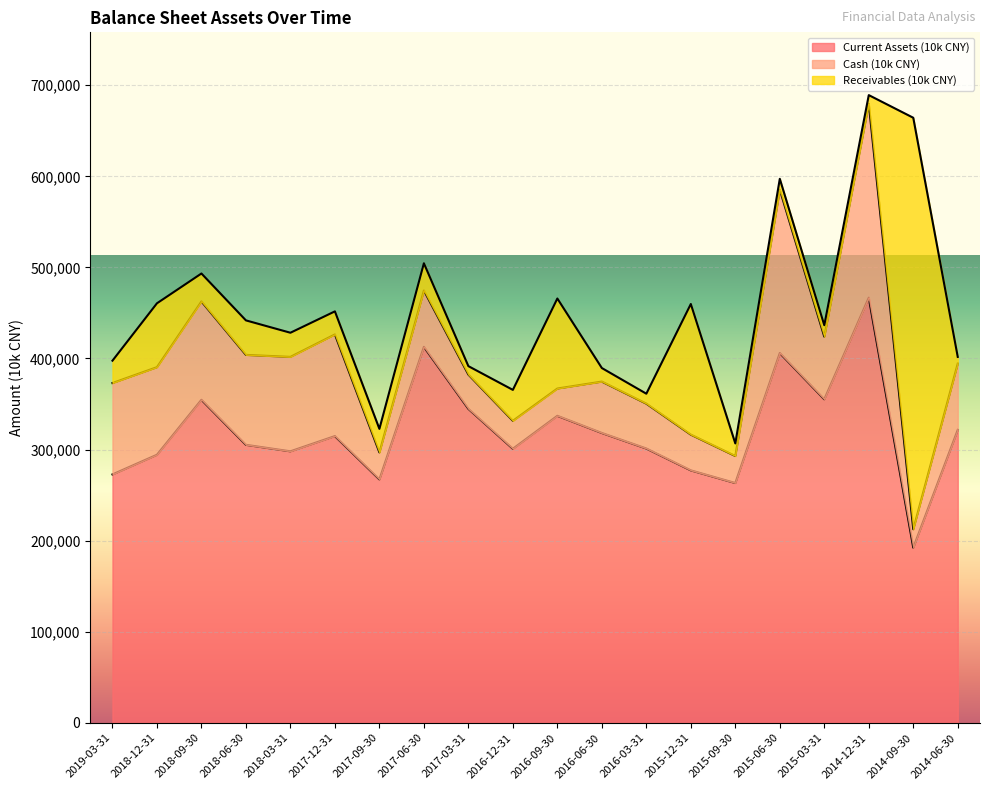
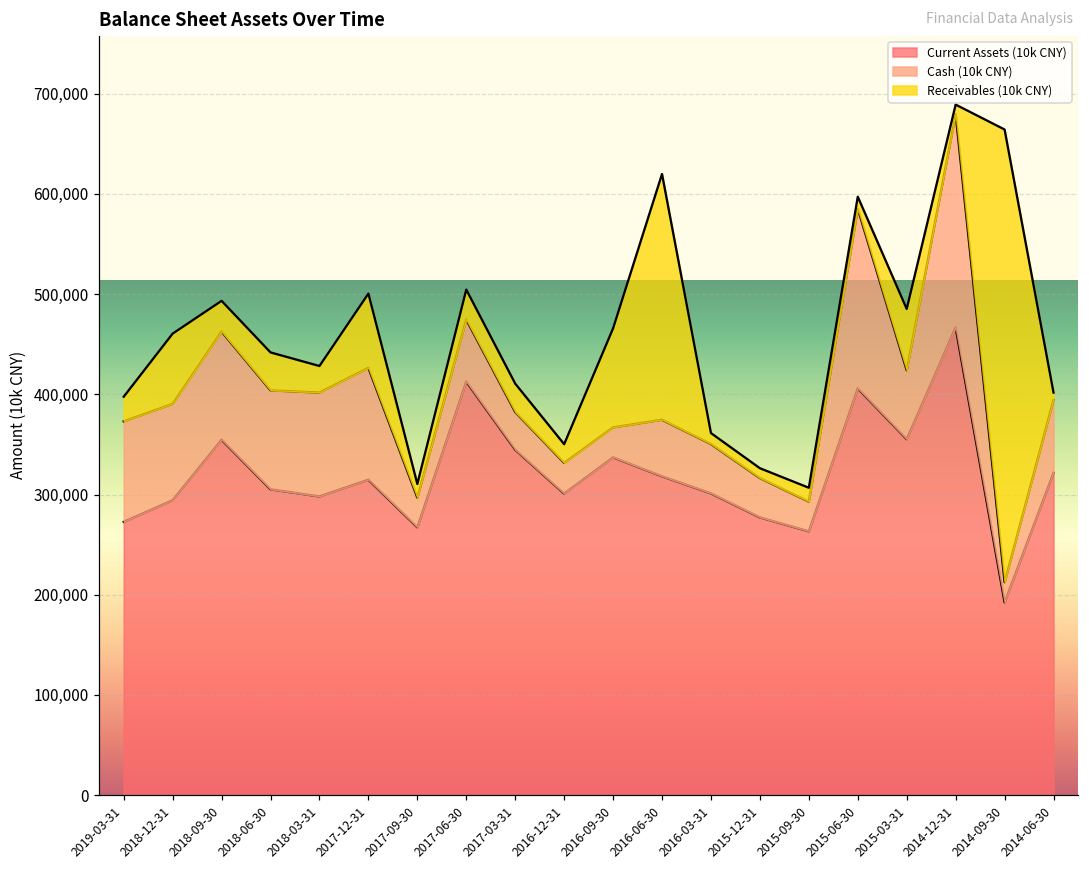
Receivables (10k CNY), 2017-12-31: 30,000 -> 70,000
Receivables (10k CNY), 2017-09-30: 30,000 -> 10,000
Receivables (10k CNY), 2017-03-31: 10,000 -> 30,000
Receivables (10k CNY), 2016-12-31: 30,000 -> 20,000
Receivables (10k CNY), 2016-06-30: 10,000 -> 250,000
Receivables (10k CNY), 2015-12-31: 140,000 -> 10,000
Receivables (10k CNY), 2015-03-31: 10,000 -> 60,000
